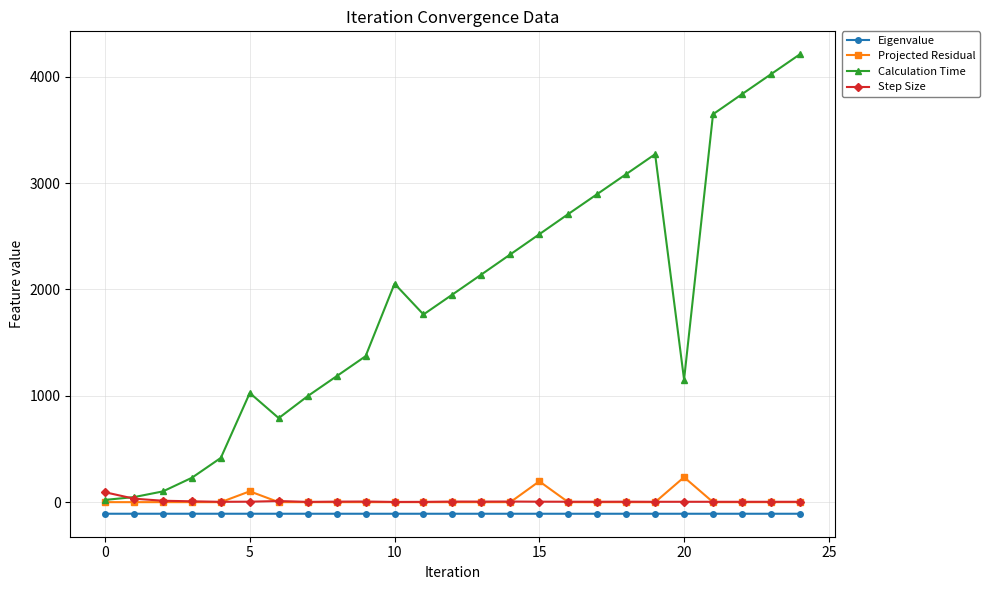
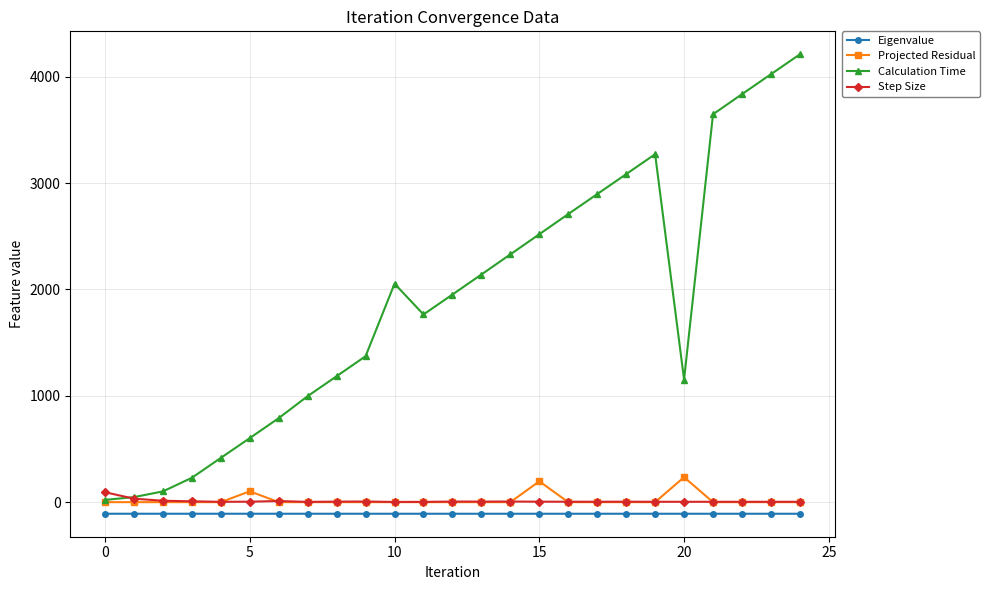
Calculation Time, 5: 1030 -> 600
